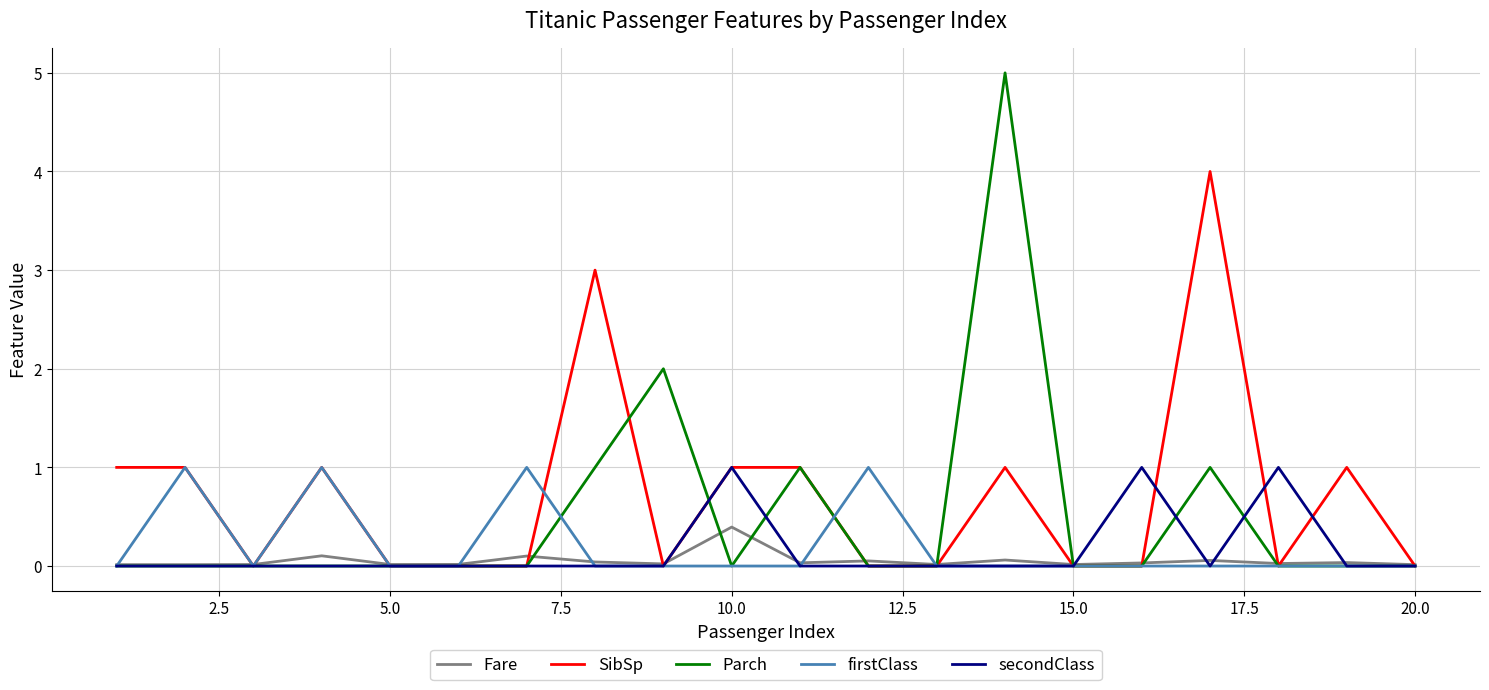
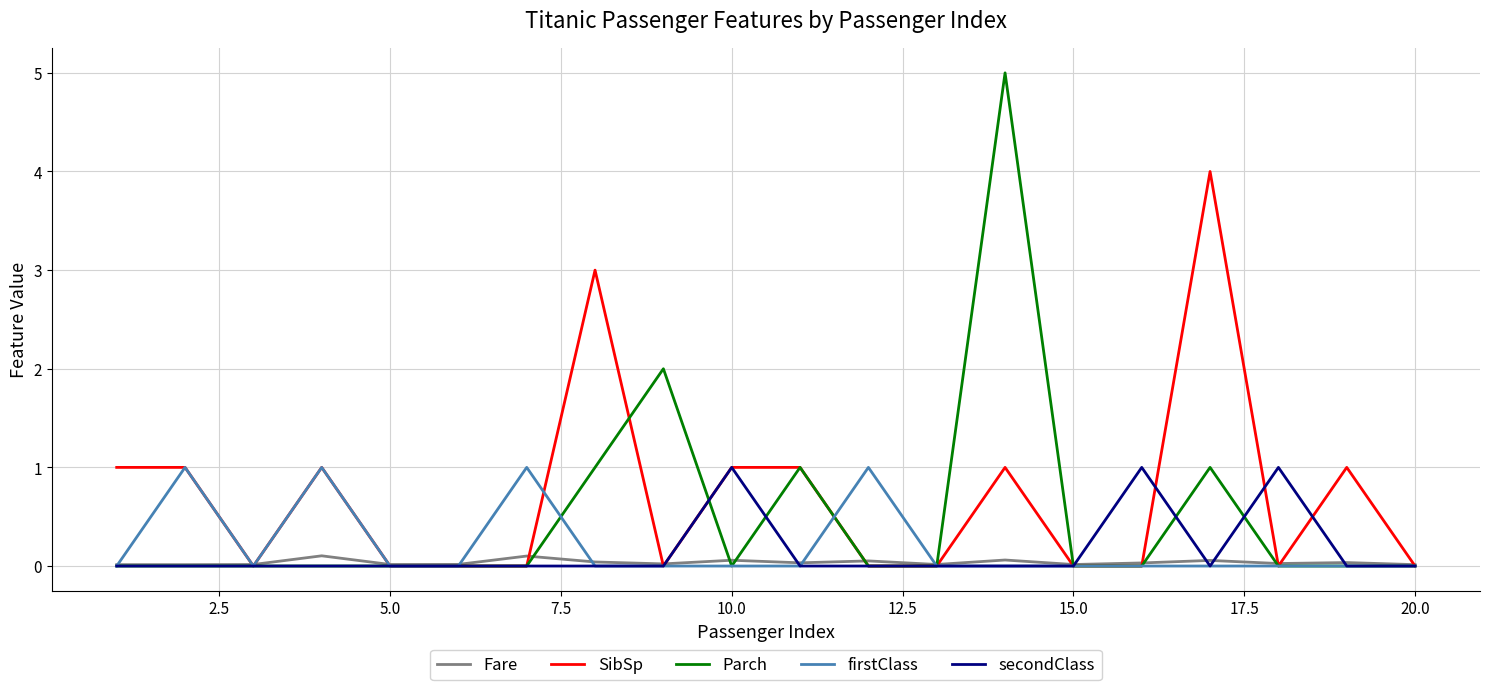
Fare, 10.0: 0.4 -> 0.1
